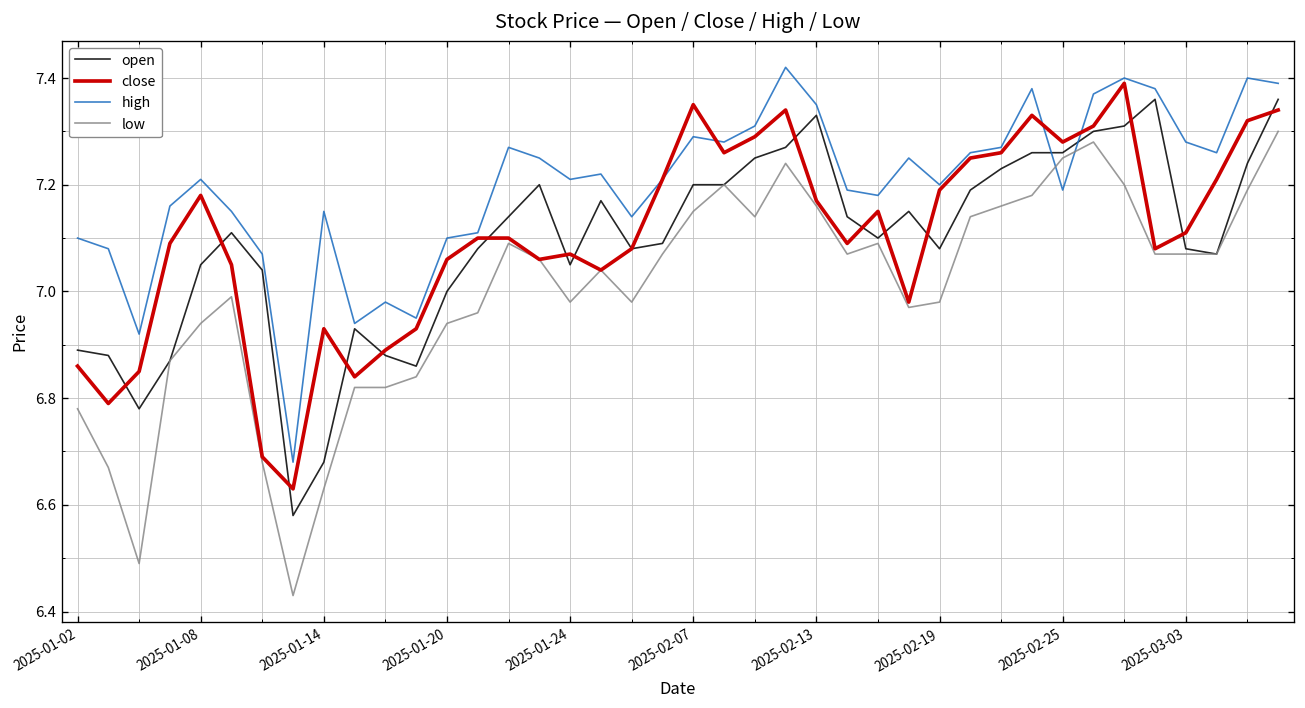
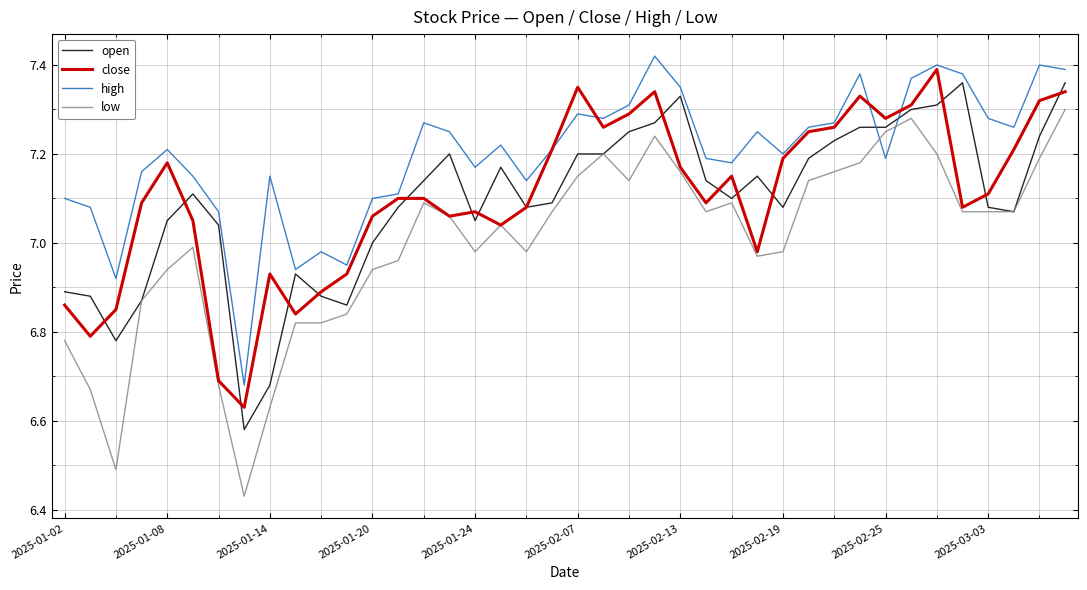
high, 2025-01-24: 7.21 -> 7.17
